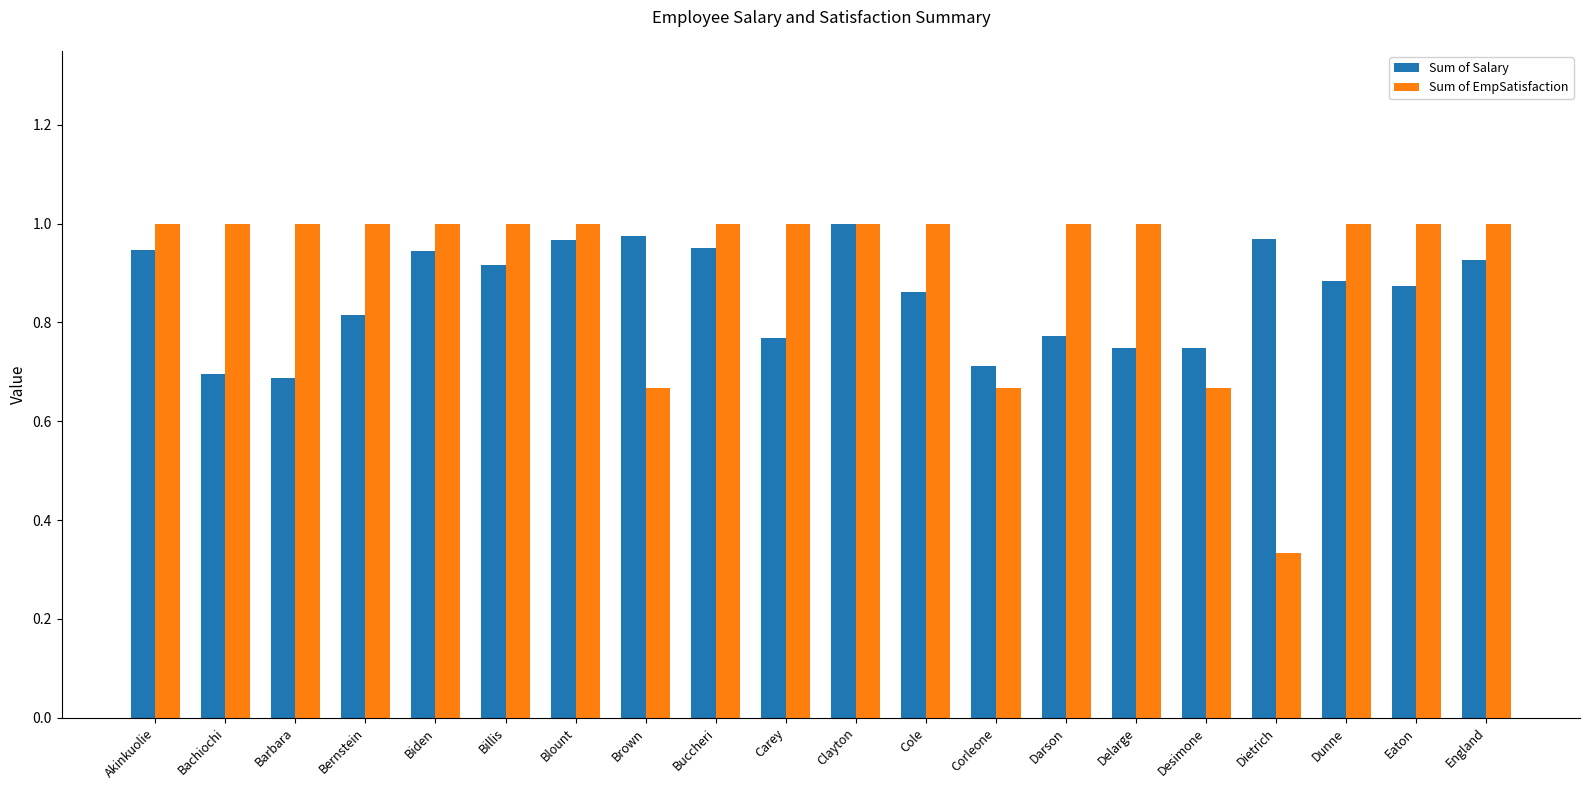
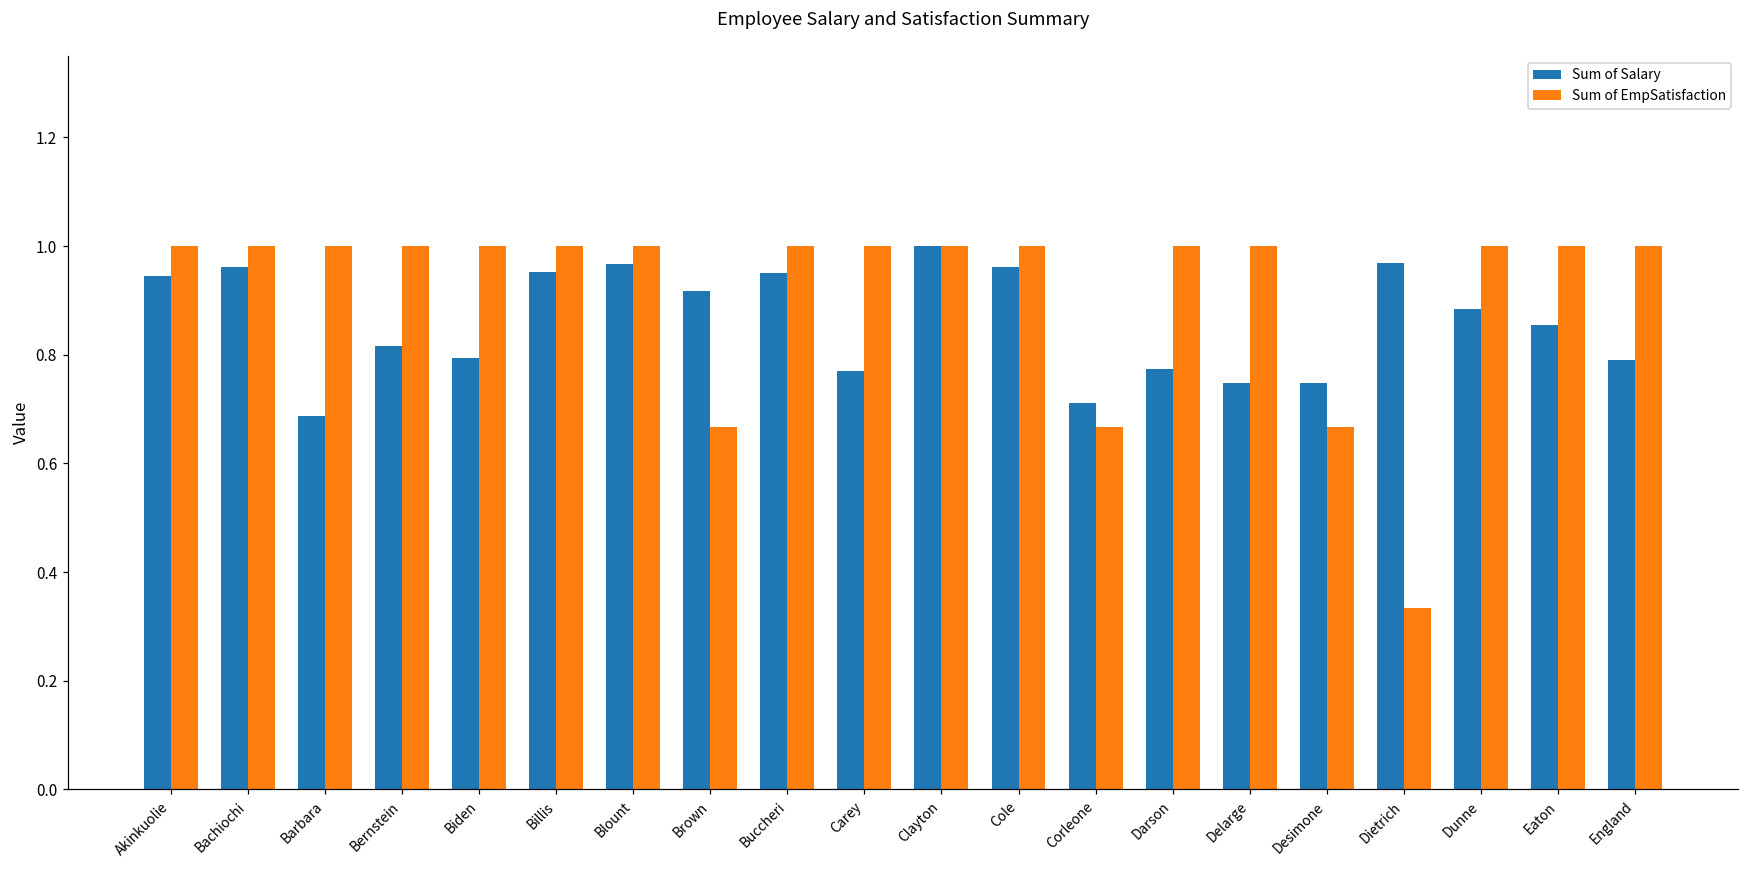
Sum of Salary, Bachiochi: 0.70 -> 0.96
Sum of Salary, Biden: 0.95 -> 0.79
Sum of Salary, Billis: 0.92 -> 0.95
Sum of Salary, Brown: 0.98 -> 0.92
Sum of Salary, Cole: 0.86 -> 0.96
Sum of Salary, Eaton: 0.87 -> 0.85
Sum of Salary, England: 0.93 -> 0.79
